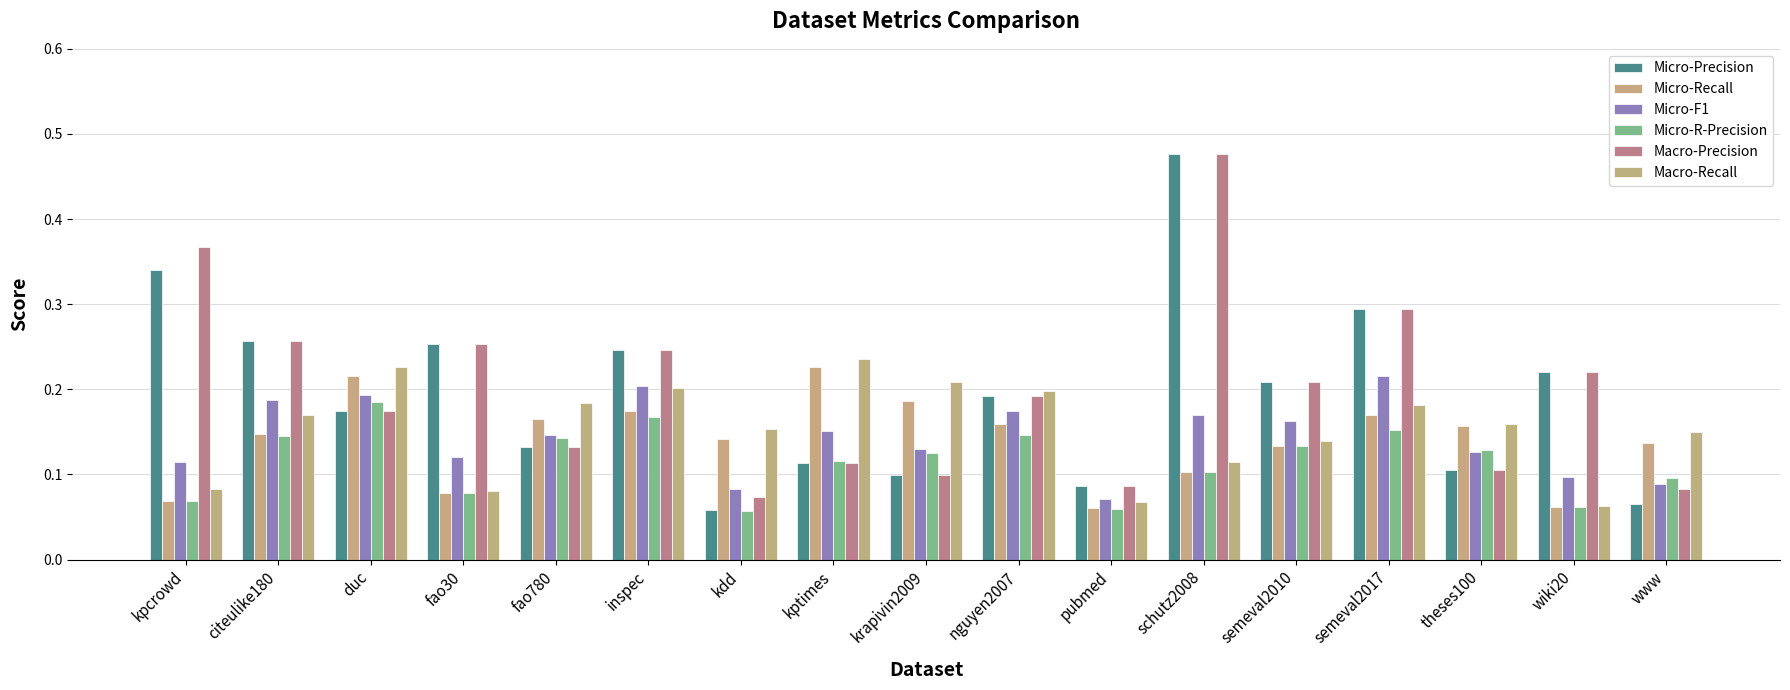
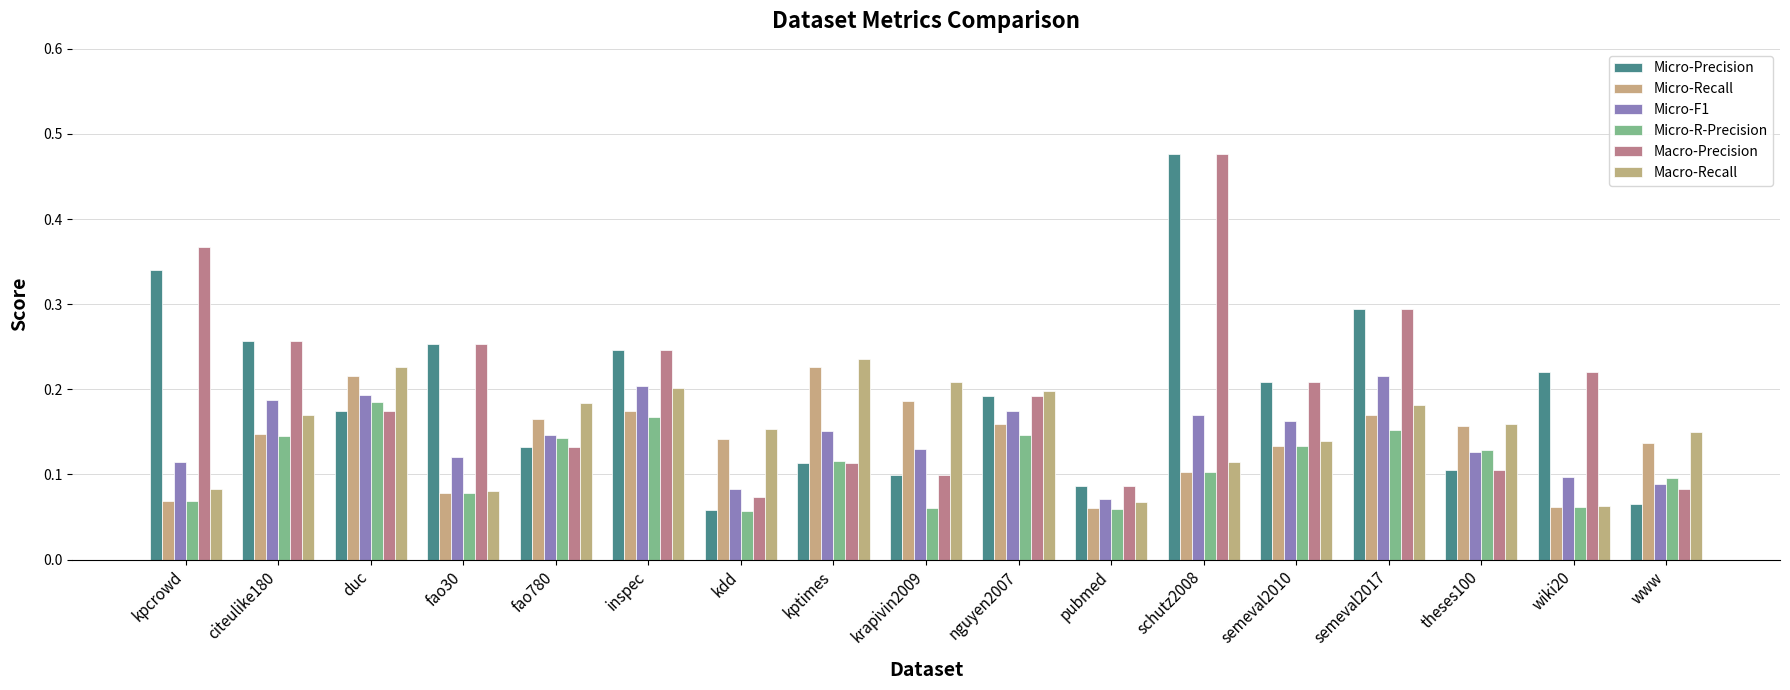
Micro-R-Precision, krapivin2009: 0.12 -> 0.06
